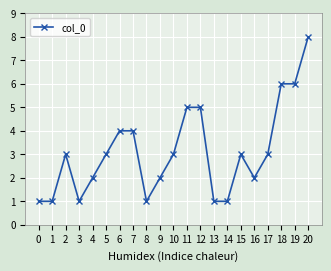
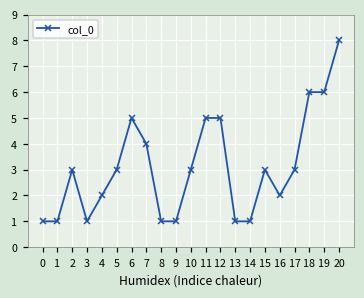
6: 4 -> 5
9: 2 -> 1
